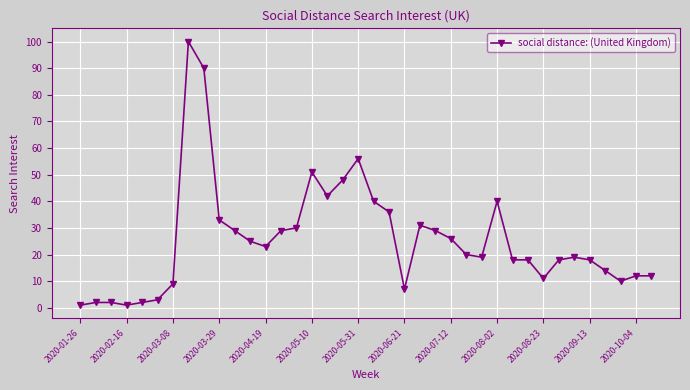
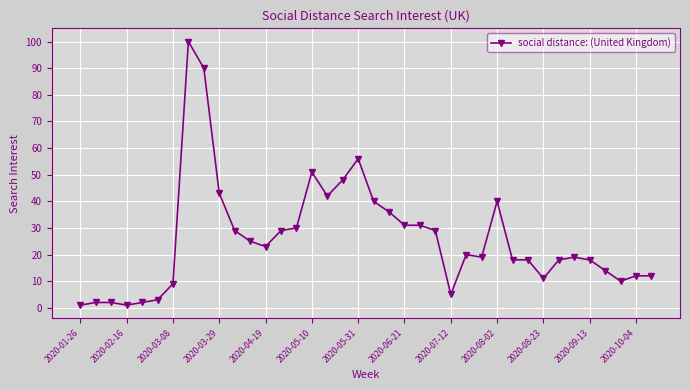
2020-03-29: 33 -> 43
2020-06-21: 7 -> 31
2020-07-12: 26 -> 5
